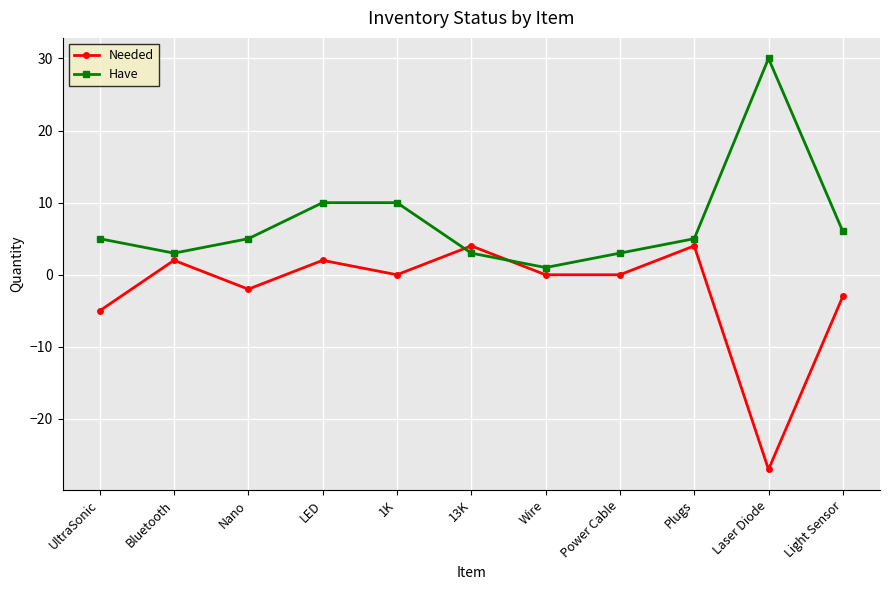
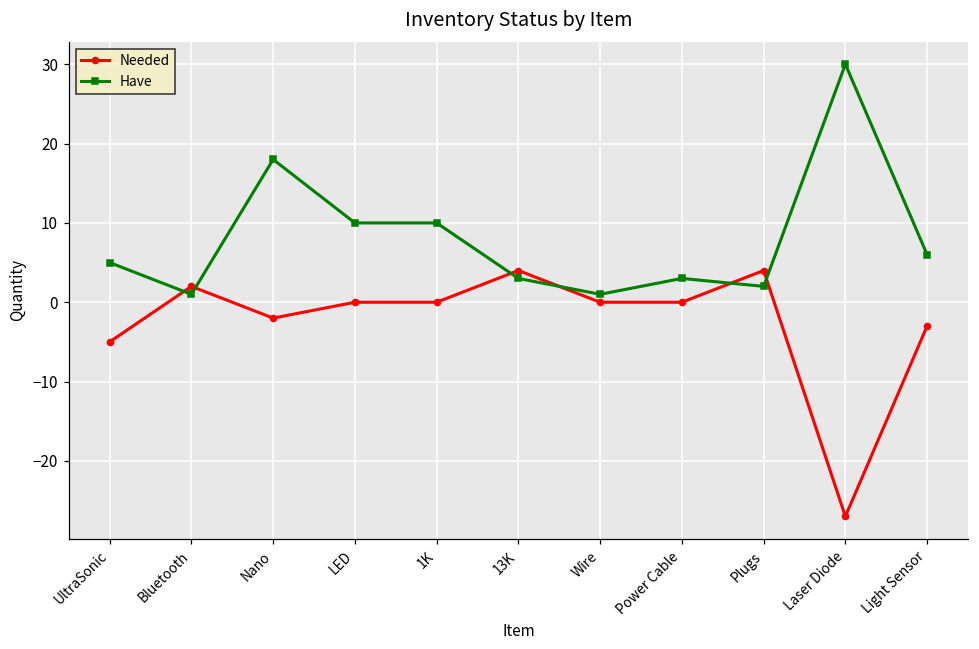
Have, Bluetooth: 3 -> 1
Have, Nano: 5 -> 18
Needed, LED: 2 -> 0
Have, Plugs: 5 -> 2
